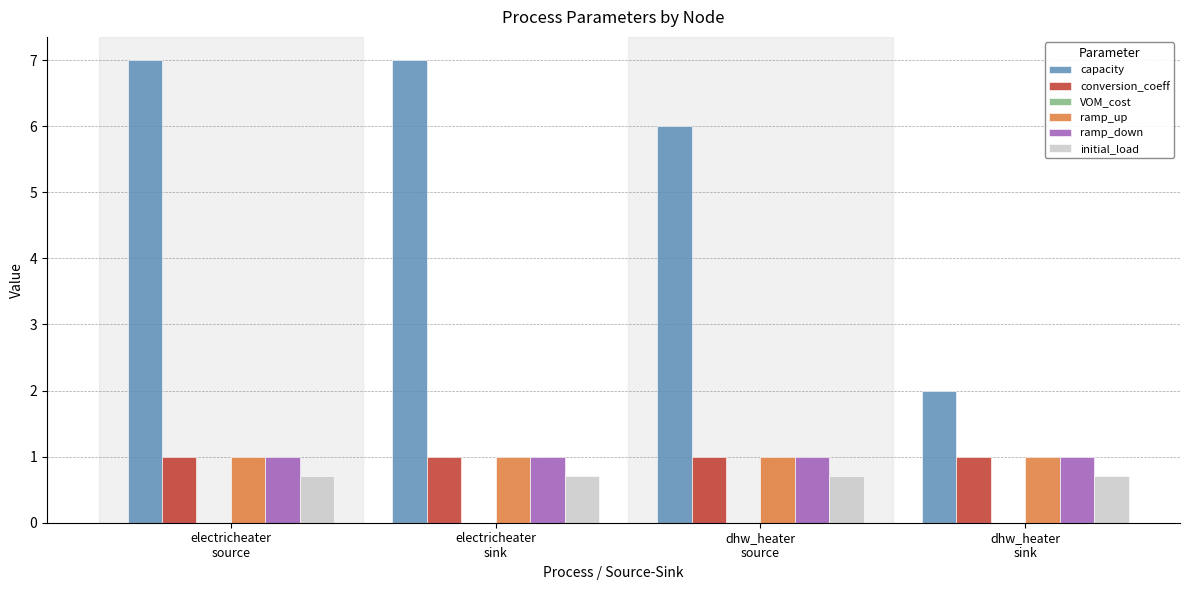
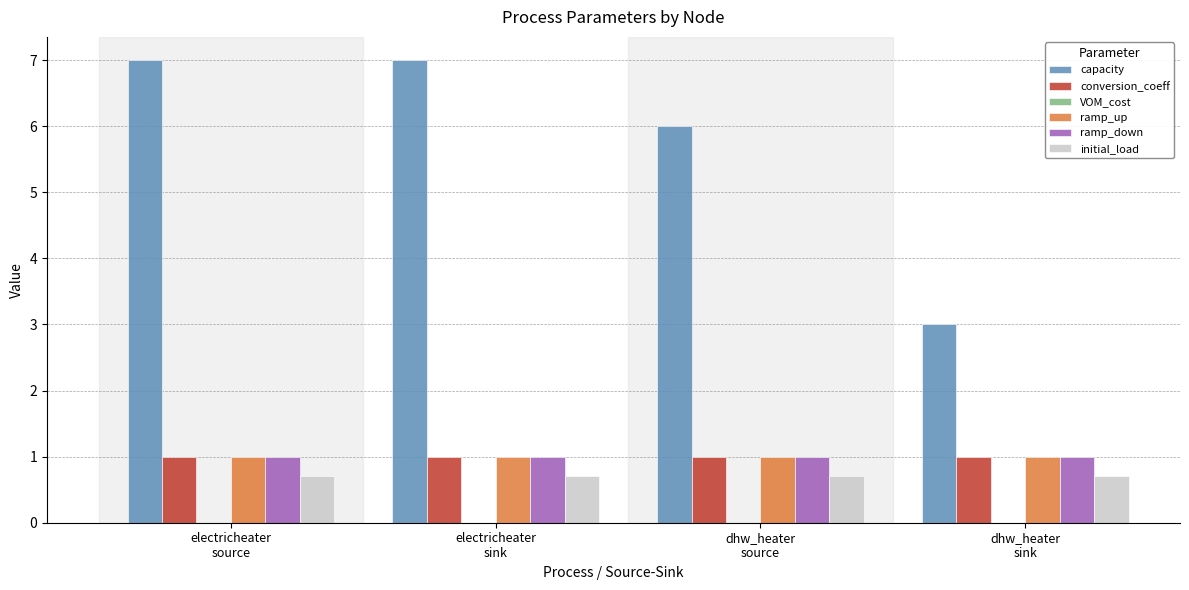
capacity, dhw_heater sink: 2 -> 3
